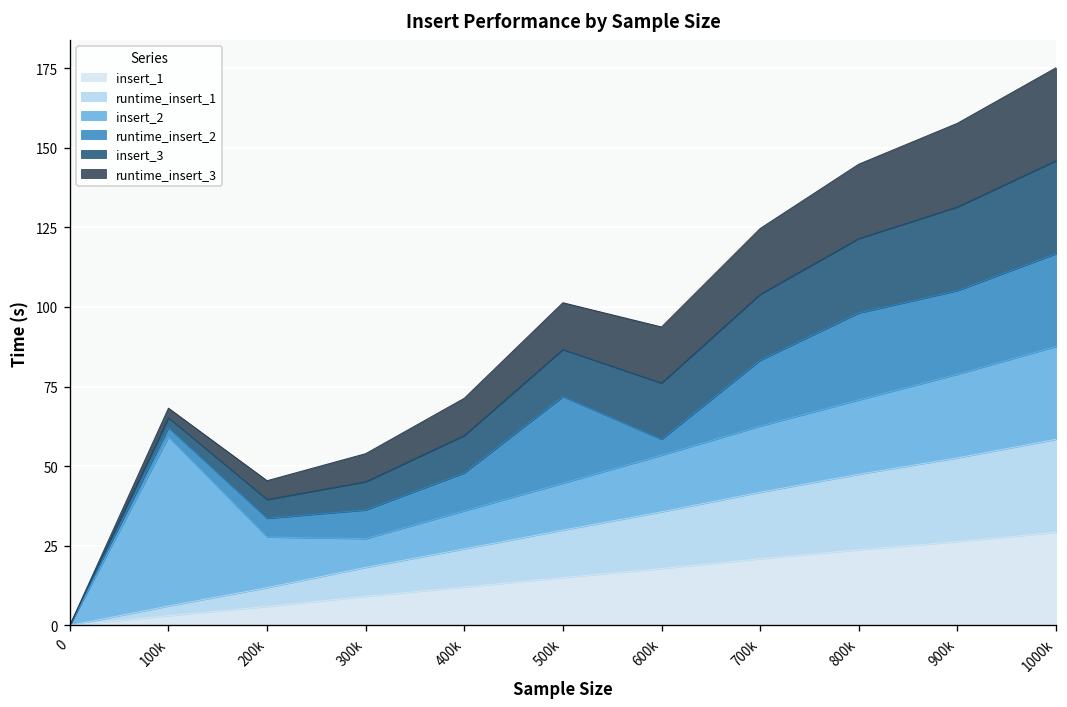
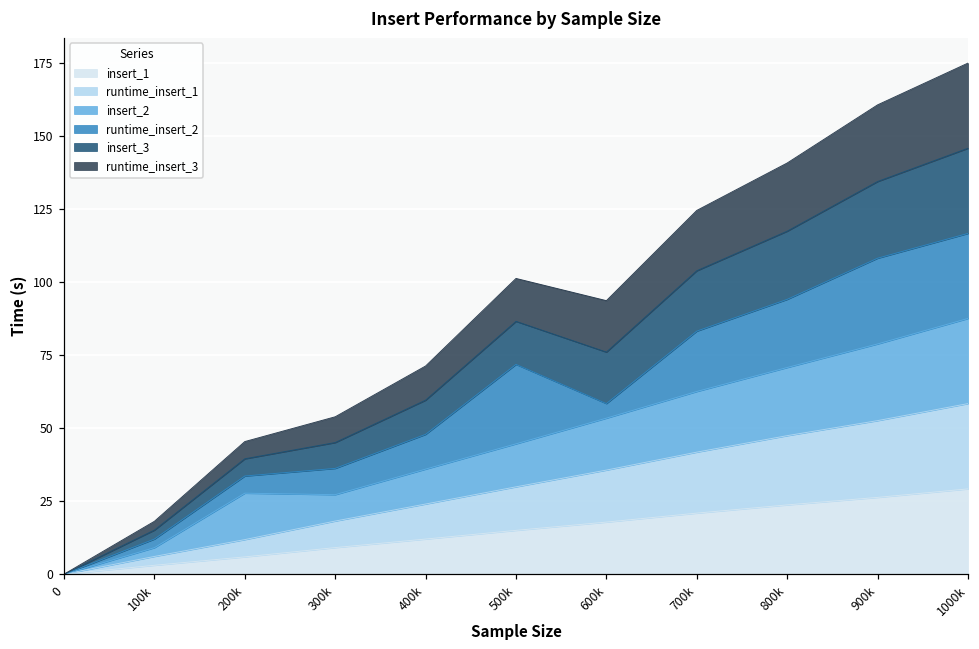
insert_2, 100k: 53 -> 3
runtime_insert_2, 800k: 27 -> 23
runtime_insert_2, 900k: 26 -> 29
